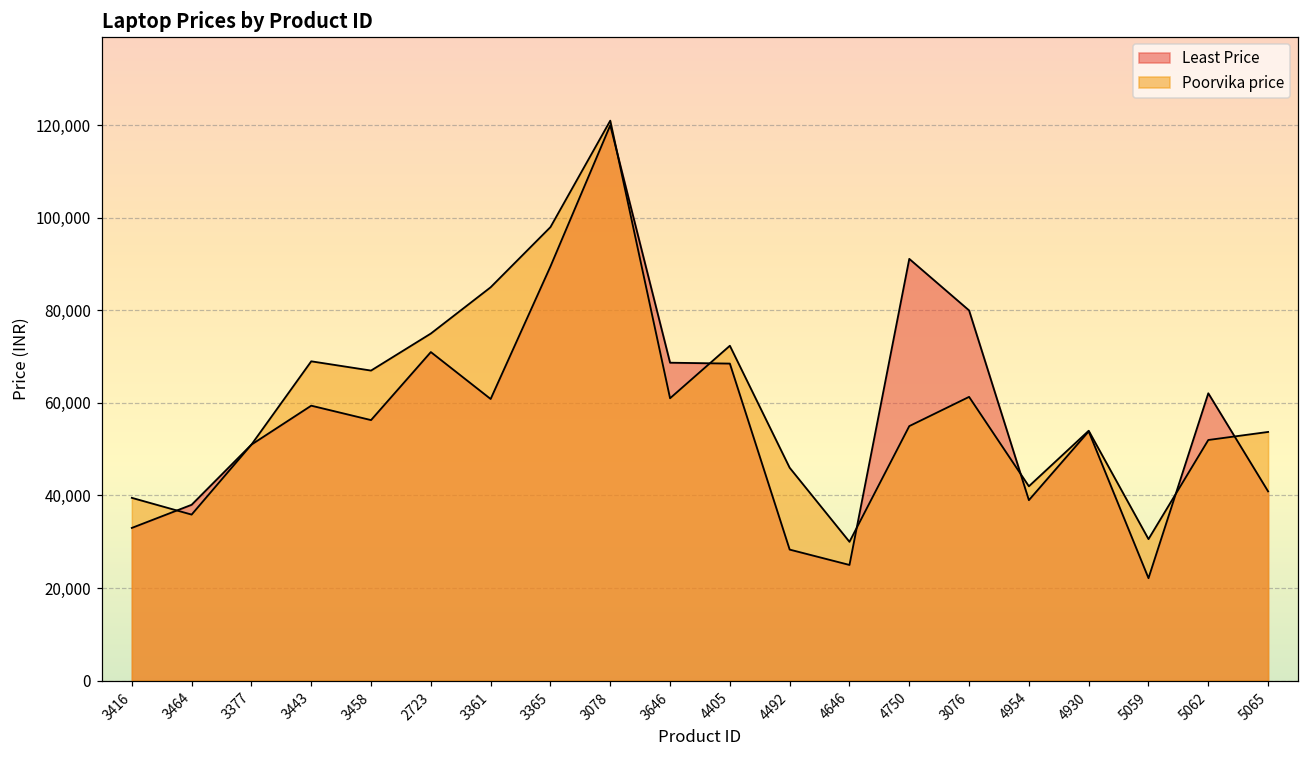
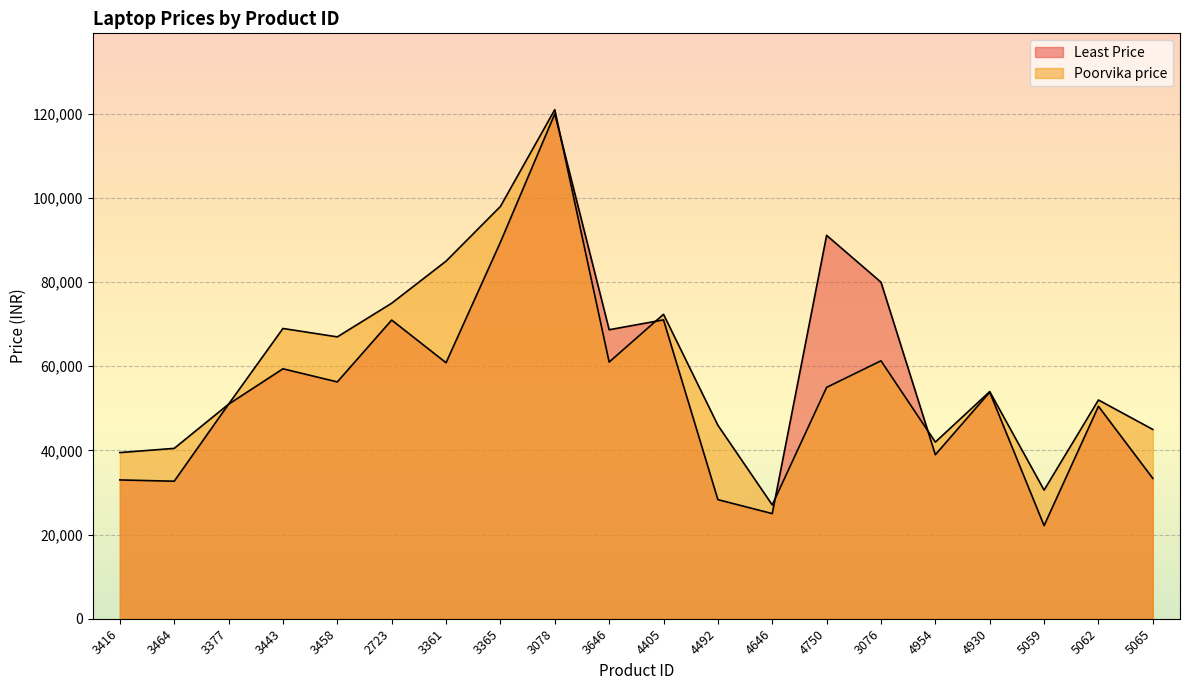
Least Price, 3464: 38,000 -> 33,000
Poorvika price, 3464: 36,000 -> 40,000
Least Price, 4405: 68,000 -> 71,000
Poorvika price, 4646: 30,000 -> 27,000
Least Price, 5062: 62,000 -> 50,000
Least Price, 5065: 41,000 -> 33,000
Poorvika price, 5065: 54,000 -> 45,000
